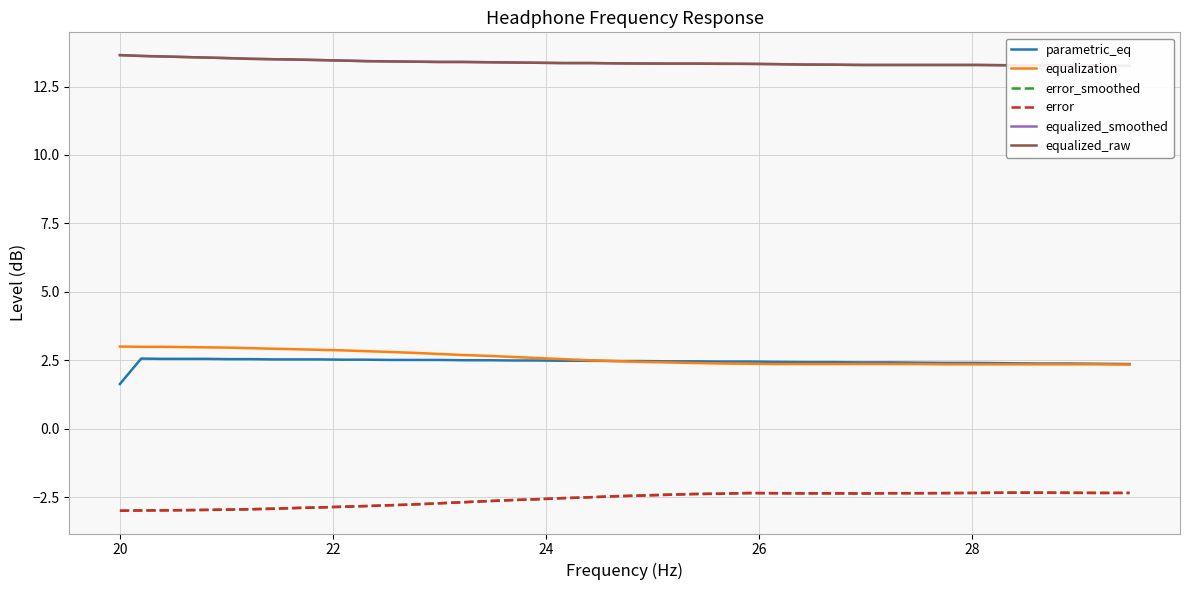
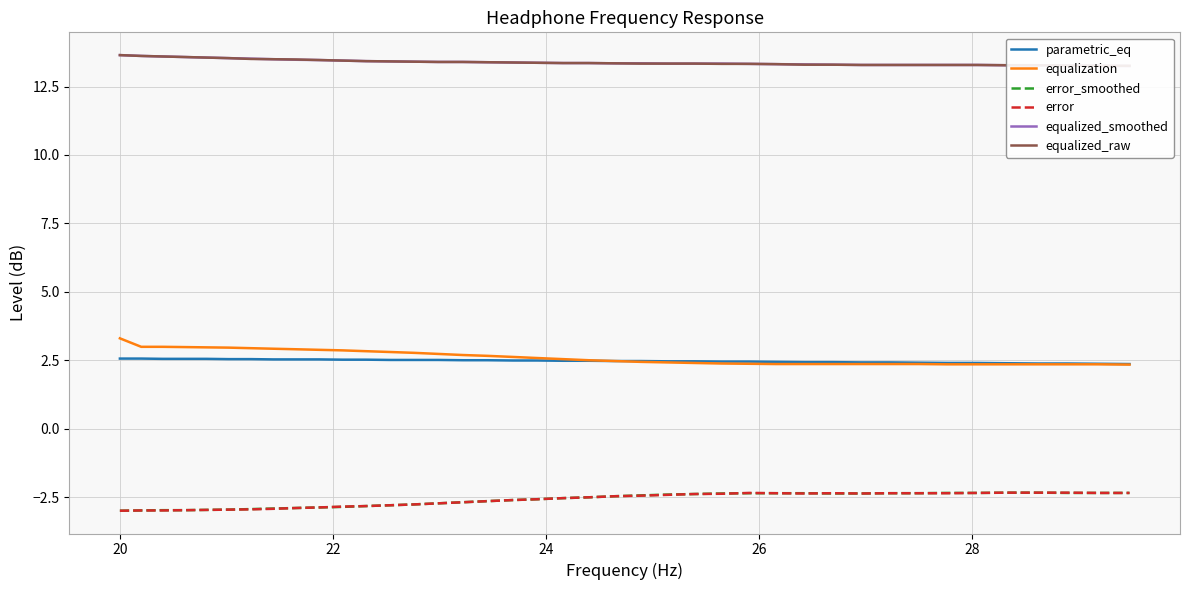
parametric_eq, 20: 1.6 -> 2.6
equalization, 20: 3.0 -> 3.3
